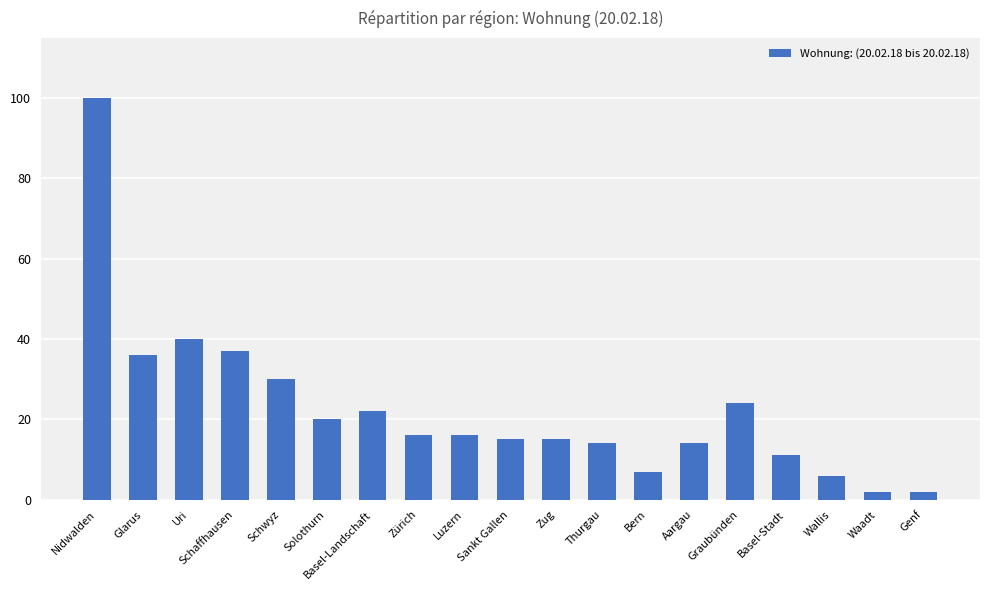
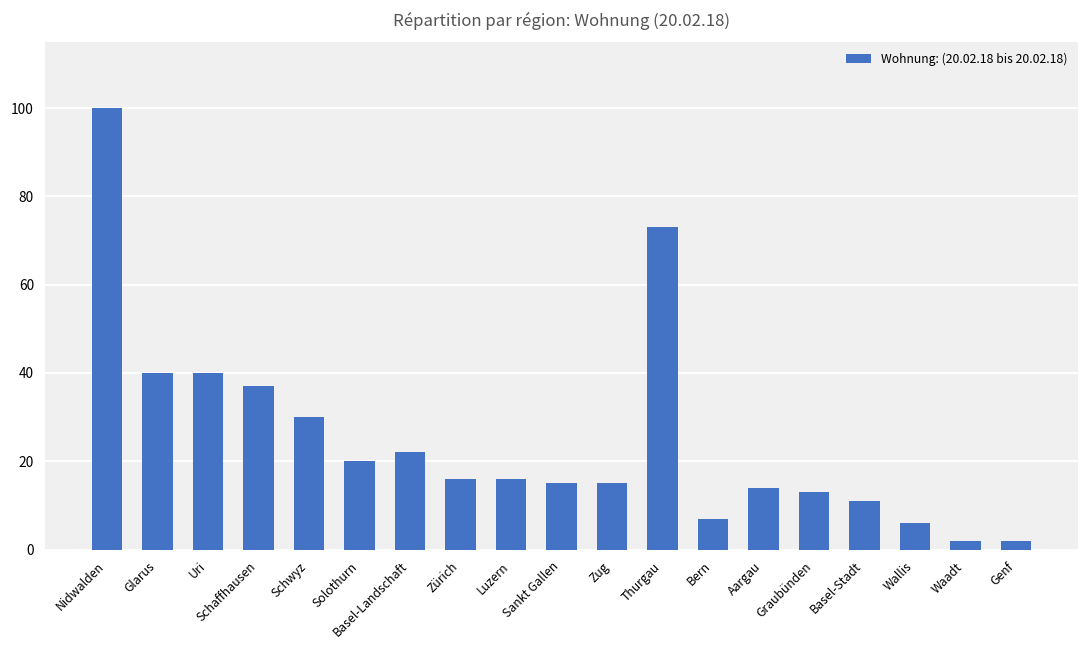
Glarus: 36 -> 40
Thurgau: 14 -> 73
Graubünden: 24 -> 13
